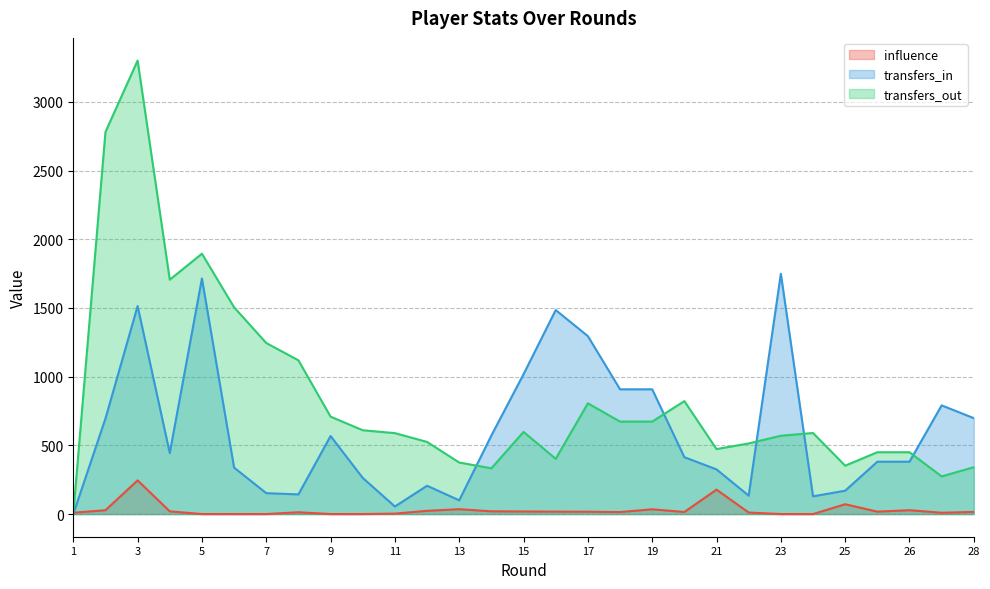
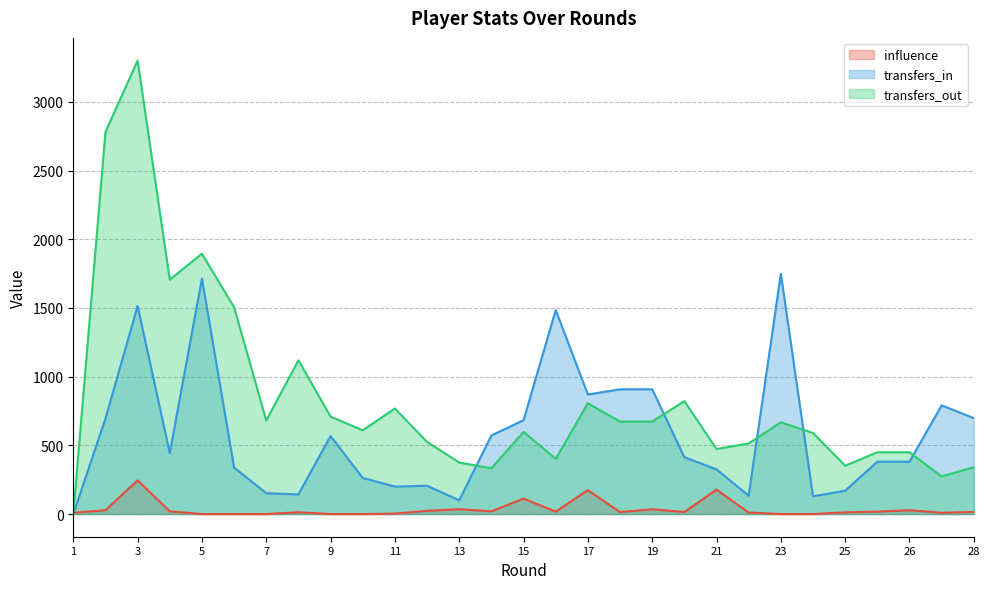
transfers_out, 7: 1250 -> 680
transfers_in, 11: 60 -> 200
transfers_out, 11: 590 -> 770
influence, 15: 20 -> 110
transfers_in, 15: 1020 -> 680
influence, 17: 20 -> 170
transfers_in, 17: 1300 -> 870
transfers_out, 23: 570 -> 670
influence, 25: 70 -> 10
